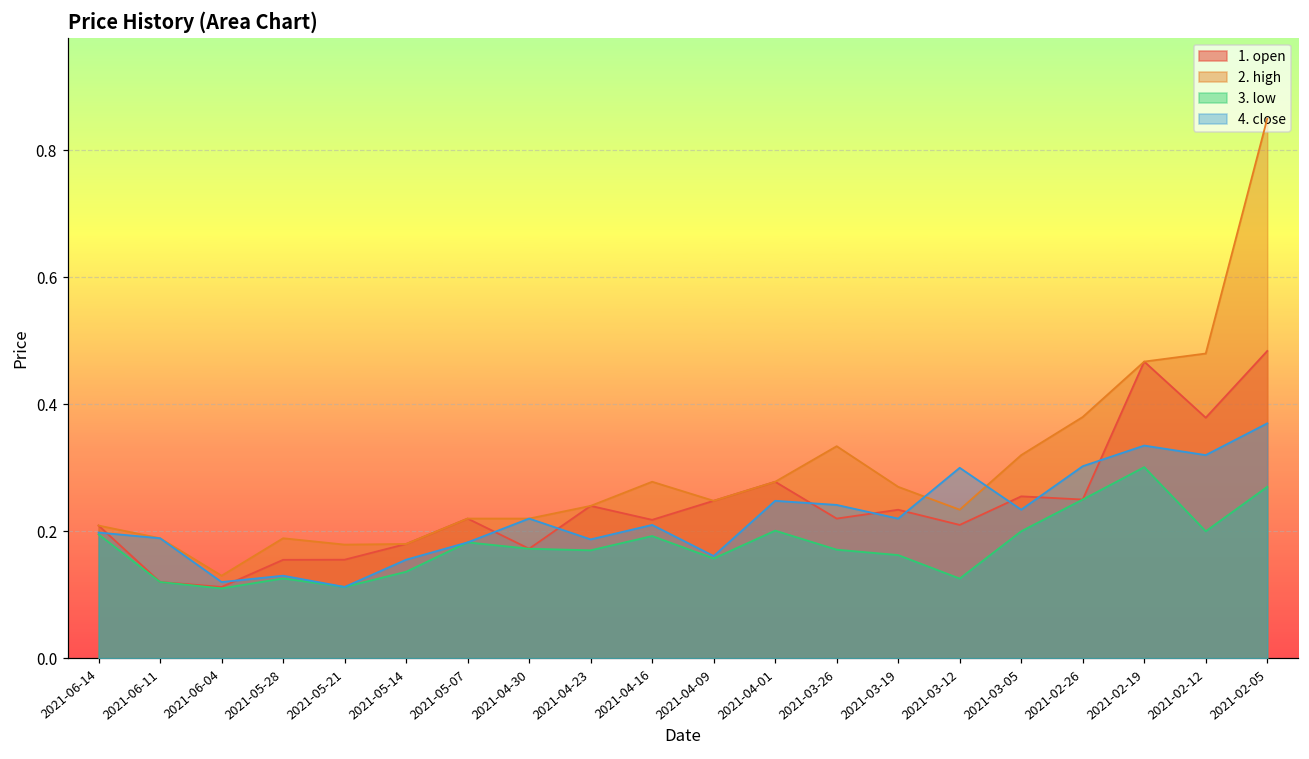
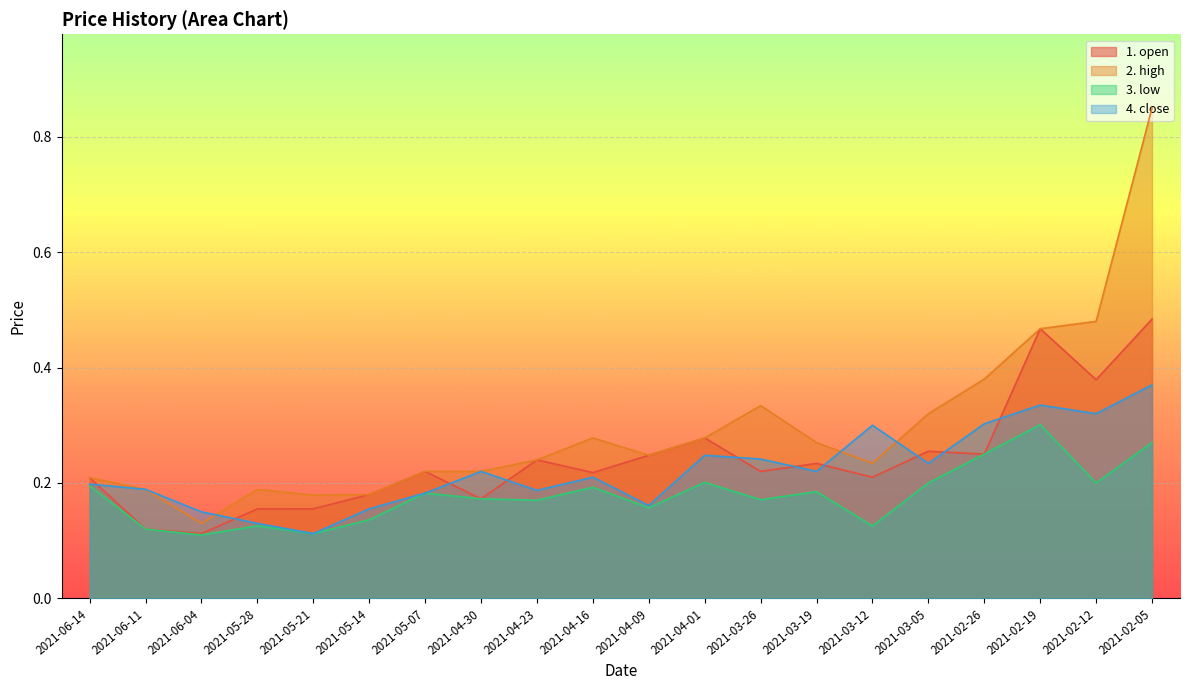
4. close, 2021-06-04: 0.12 -> 0.15
3. low, 2021-03-19: 0.16 -> 0.19
